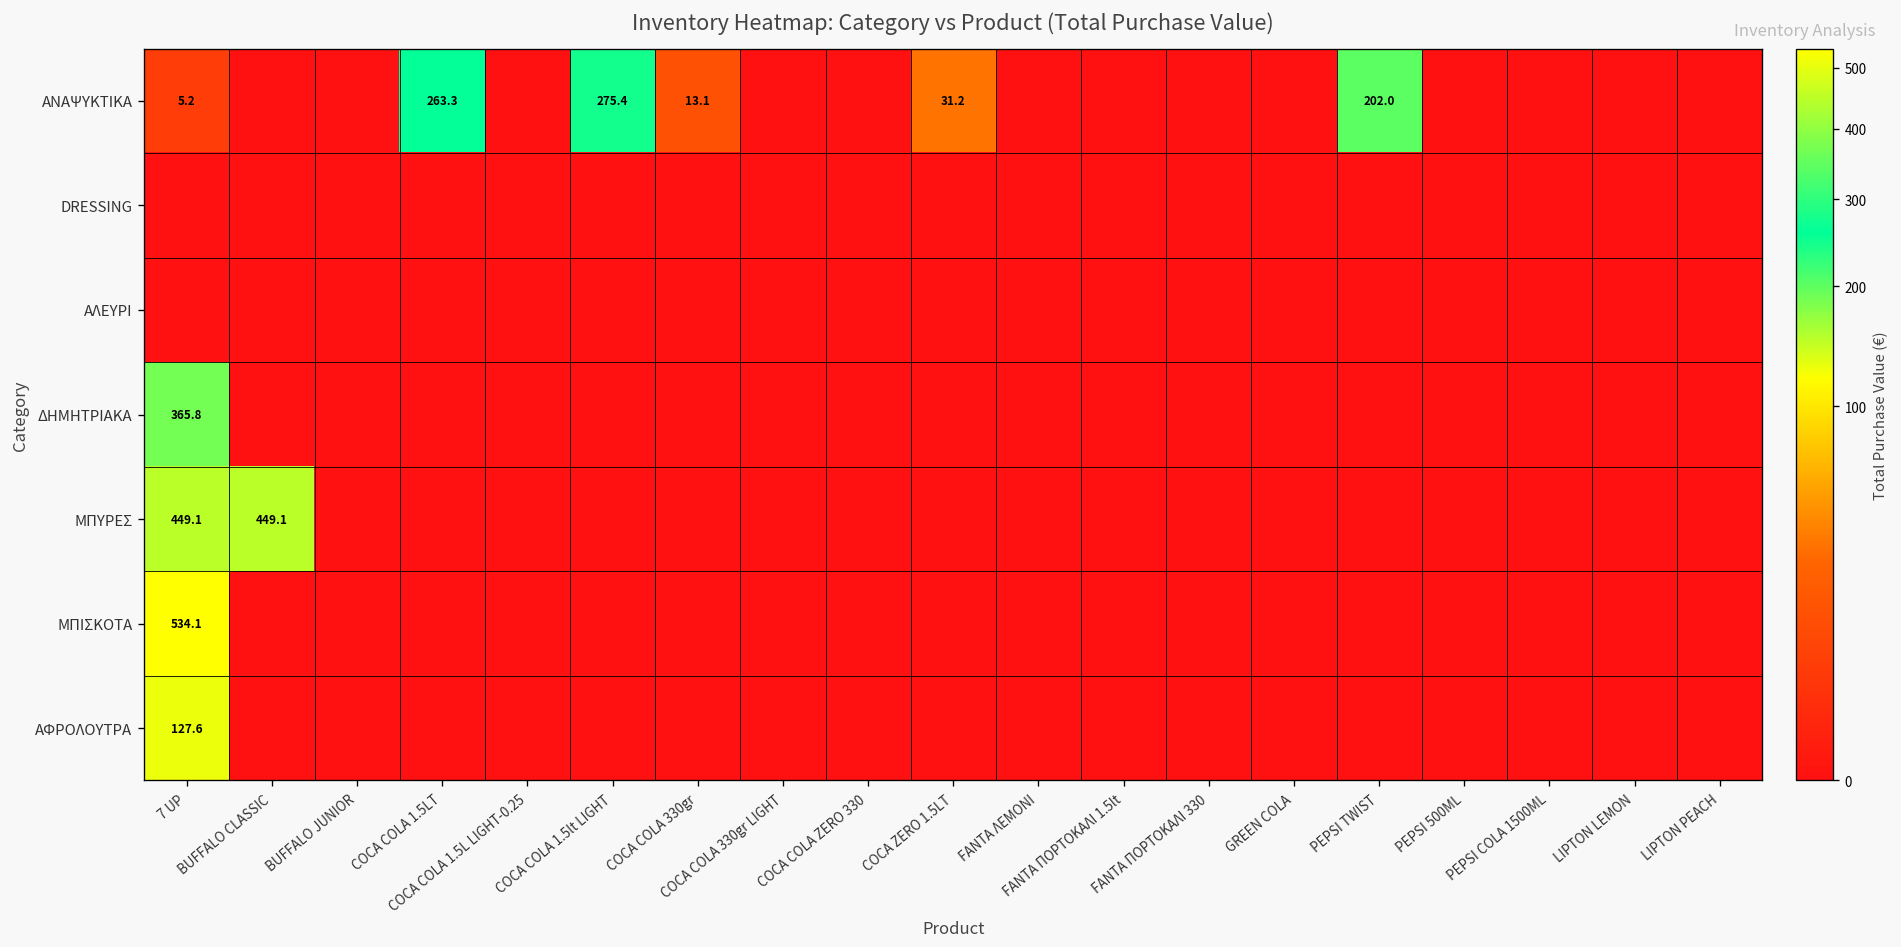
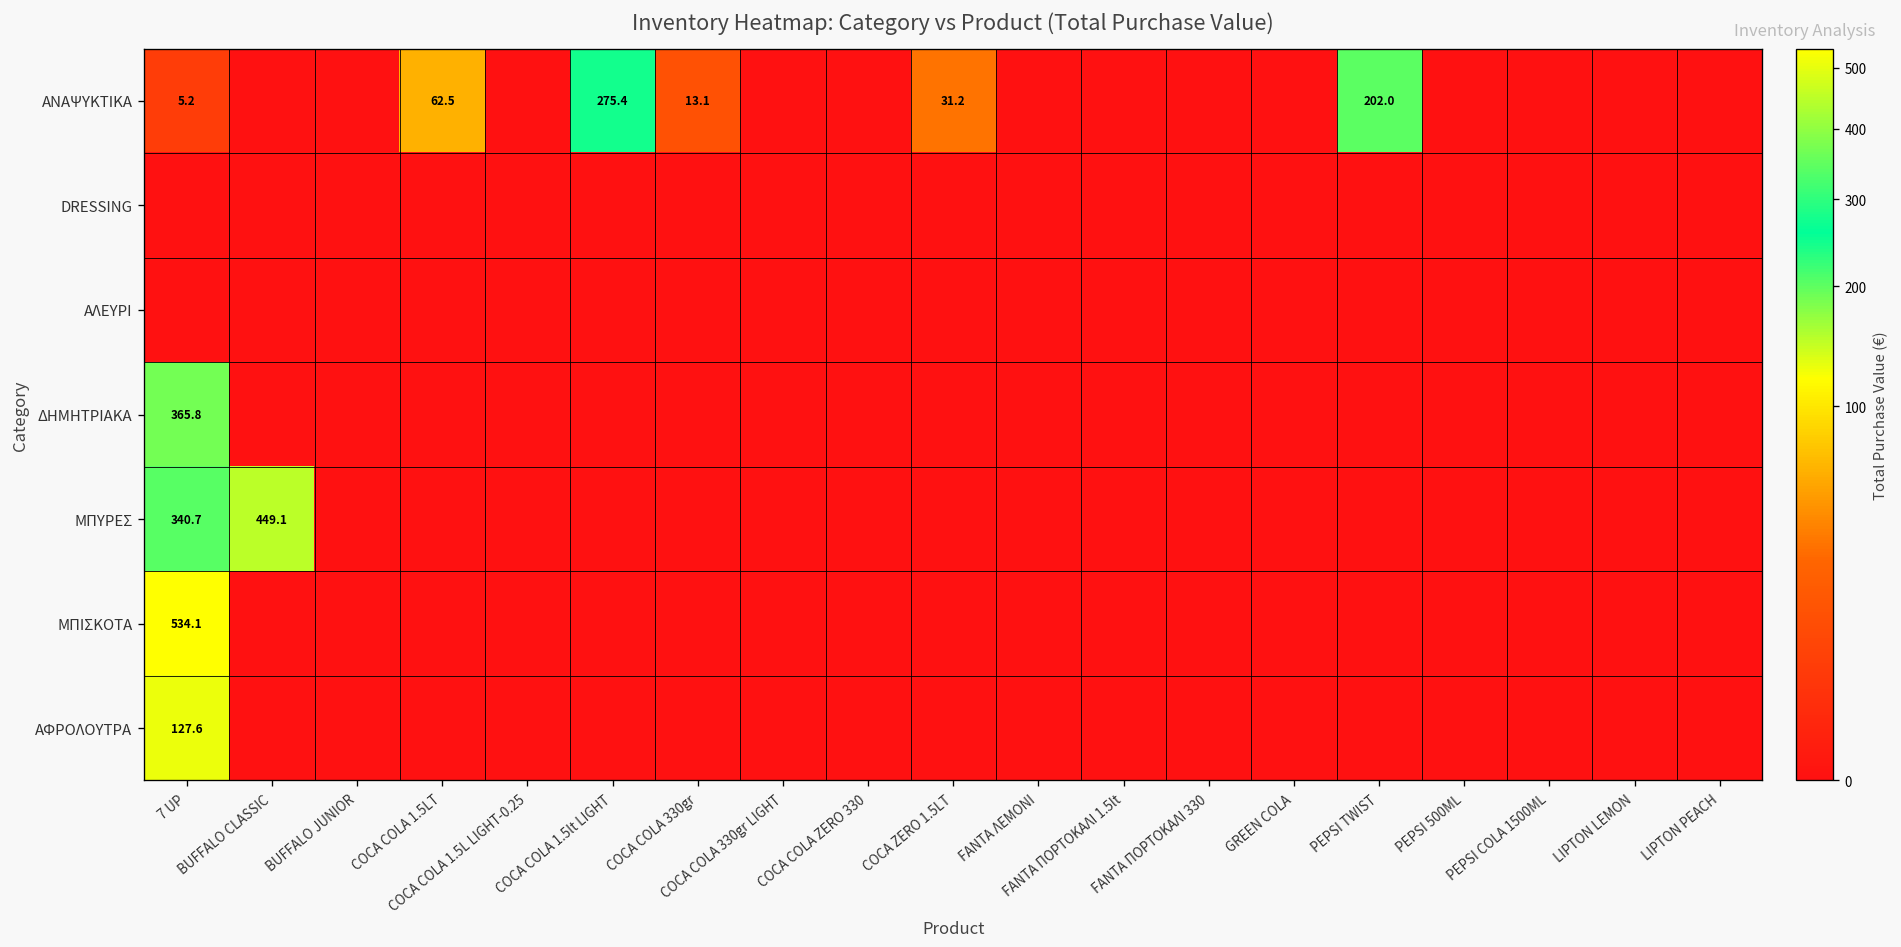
ΑΝΑΨΥΚΤΙΚΑ, COCA COLA 1.5LT: 263.3 -> 62.5
ΜΠΥΡΕΣ, 7 UP: 449.1 -> 340.7
